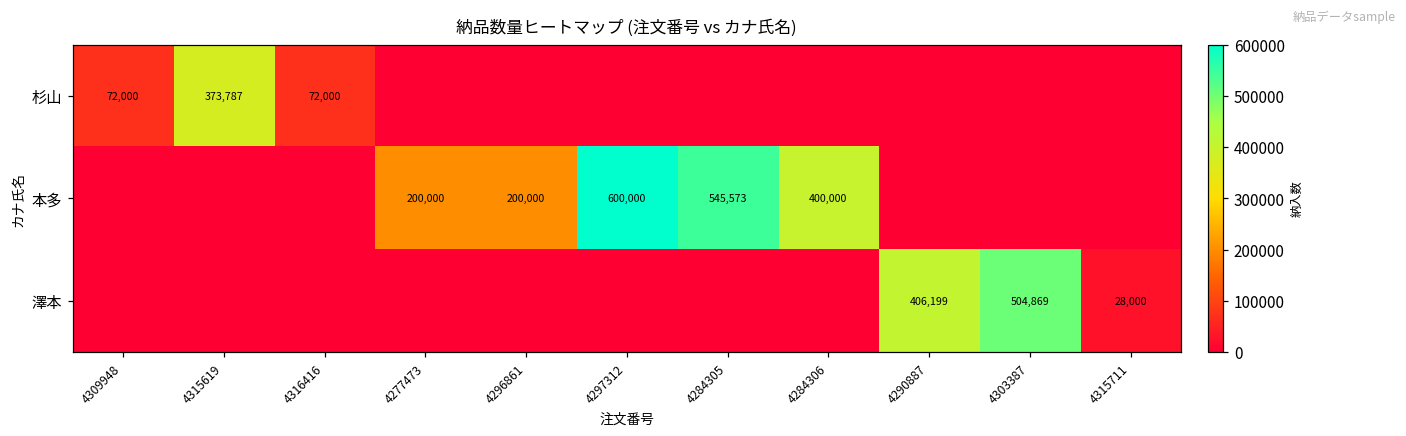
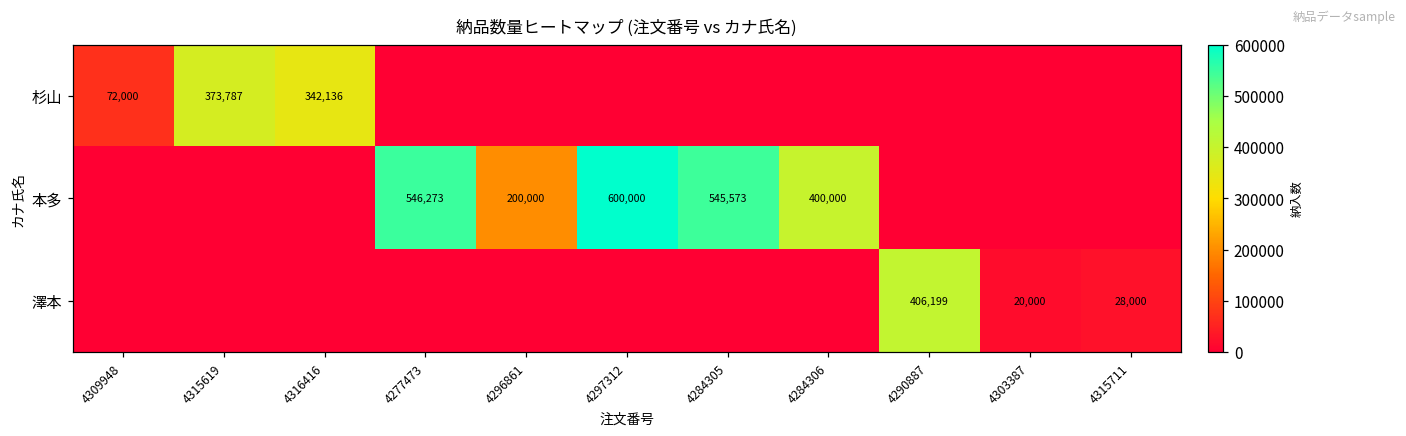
杉山, 4316416: 72,000 -> 342,136
本多, 4277473: 200,000 -> 546,273
澤本, 4303387: 504,869 -> 20,000
